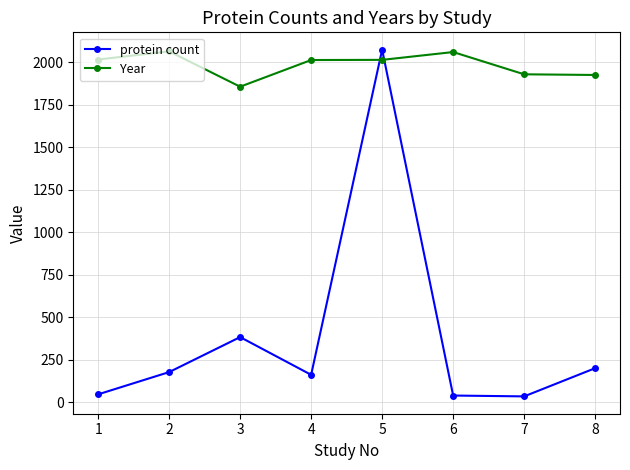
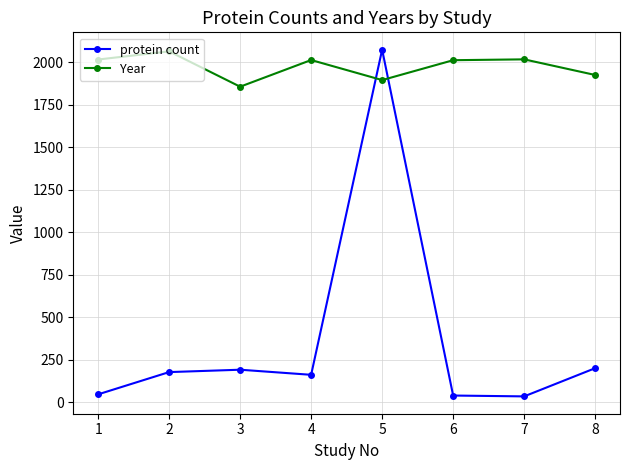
protein count, 3: 380 -> 190
Year, 5: 2020 -> 1900
Year, 6: 2060 -> 2010
Year, 7: 1930 -> 2020
